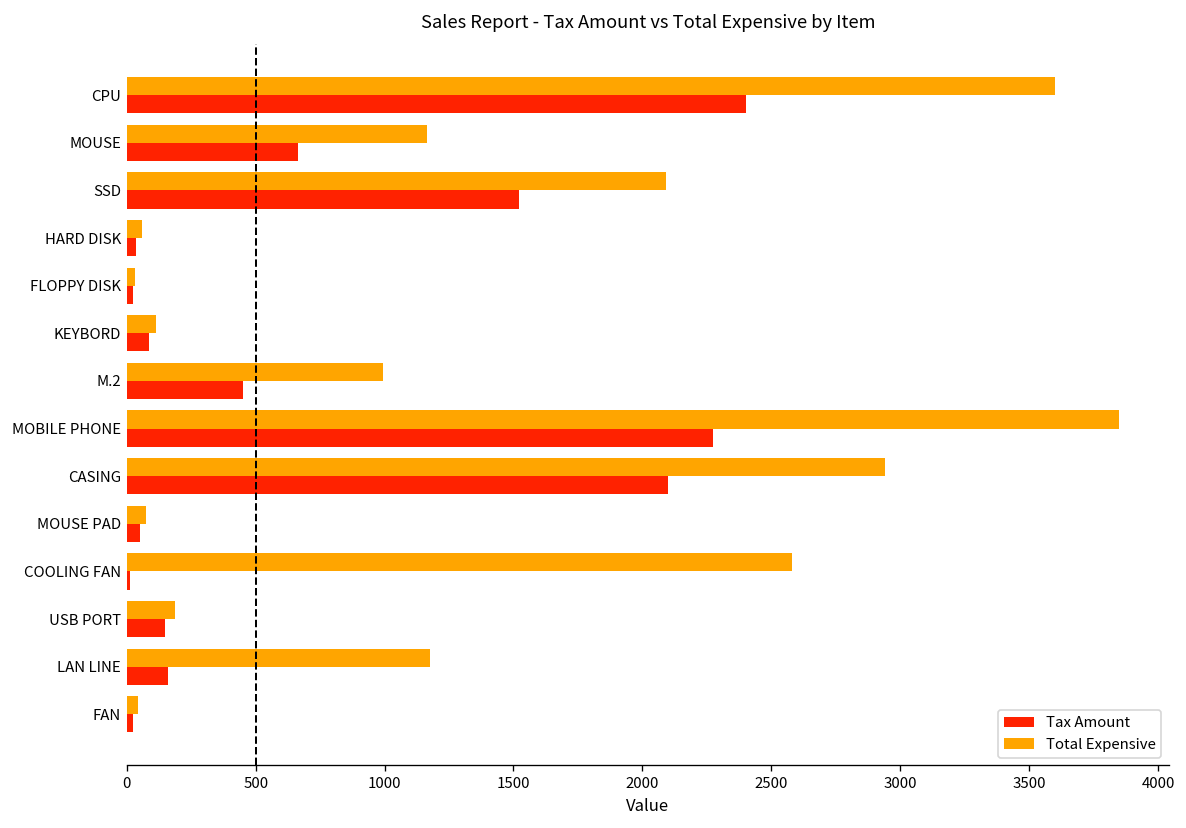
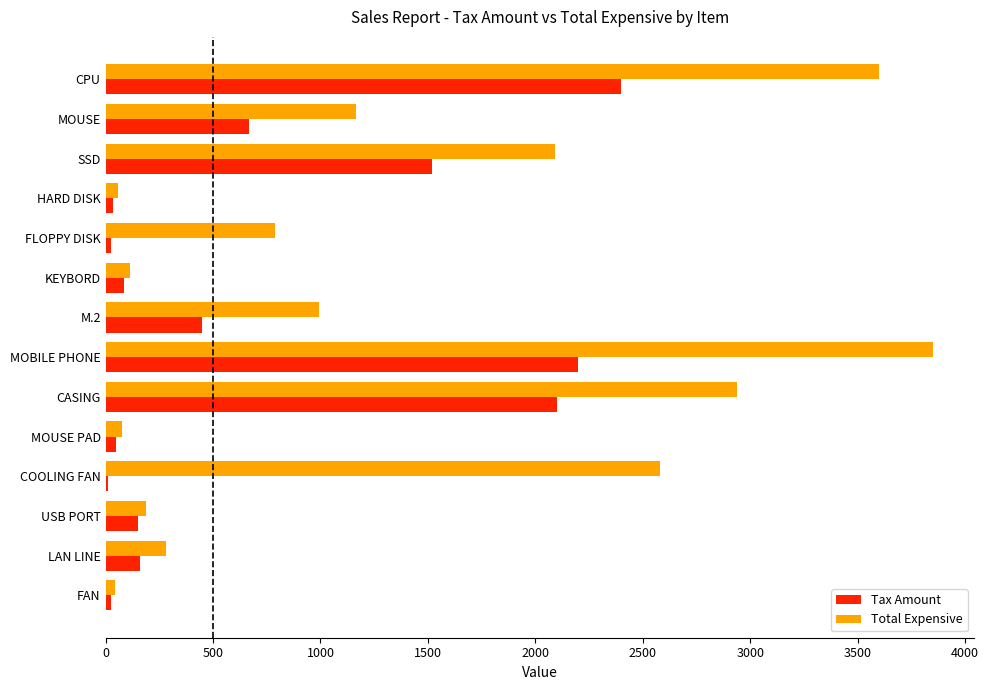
Total Expensive, FLOPPY DISK: 30 -> 790
Tax Amount, MOBILE PHONE: 2280 -> 2200
Total Expensive, LAN LINE: 1180 -> 280
